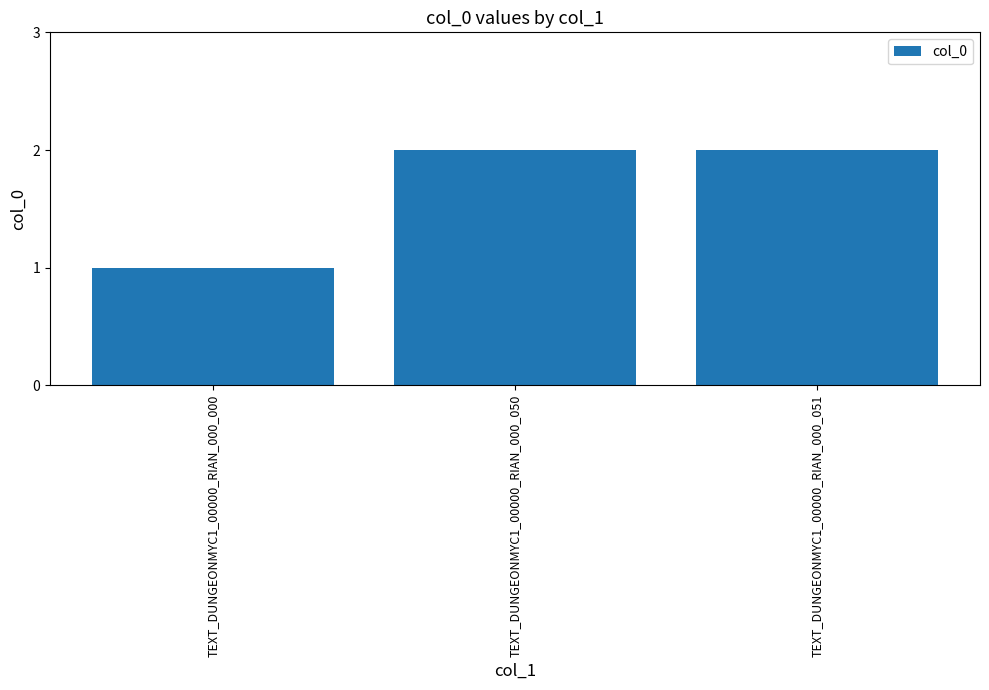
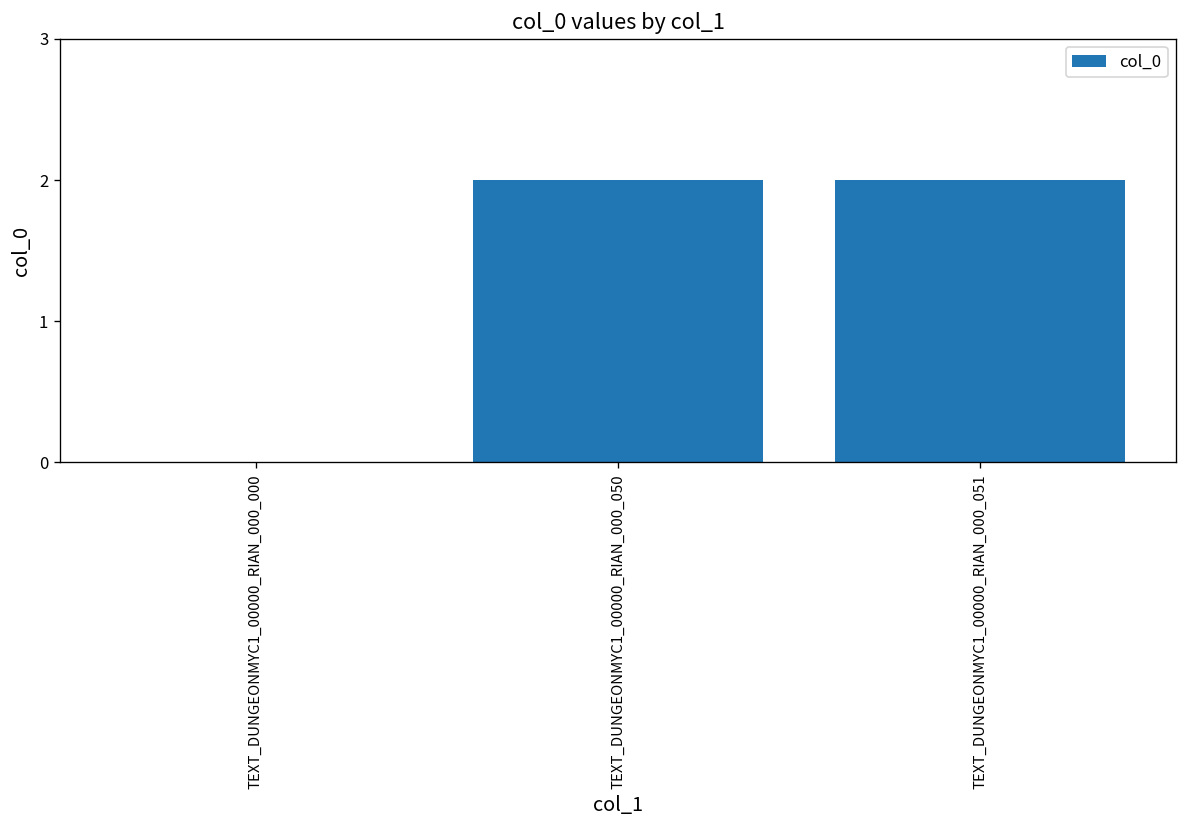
TEXT_DUNGEONMYC1_00000_RIAN_000_000: 1 -> 0
